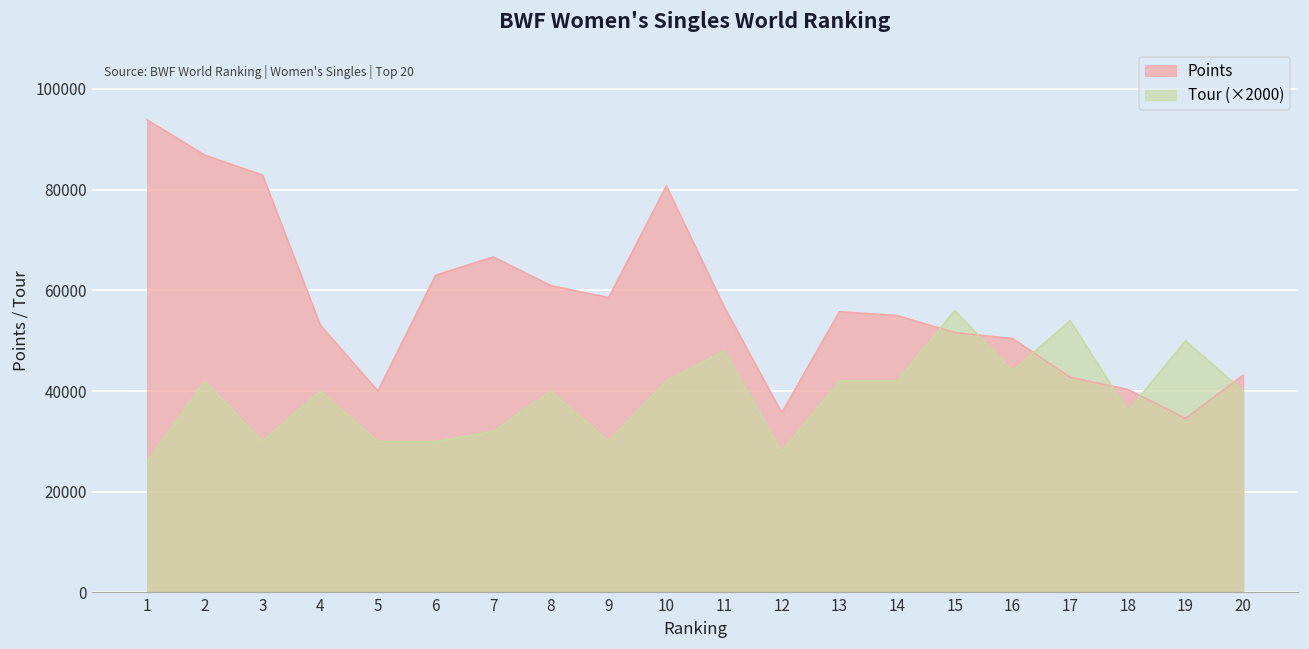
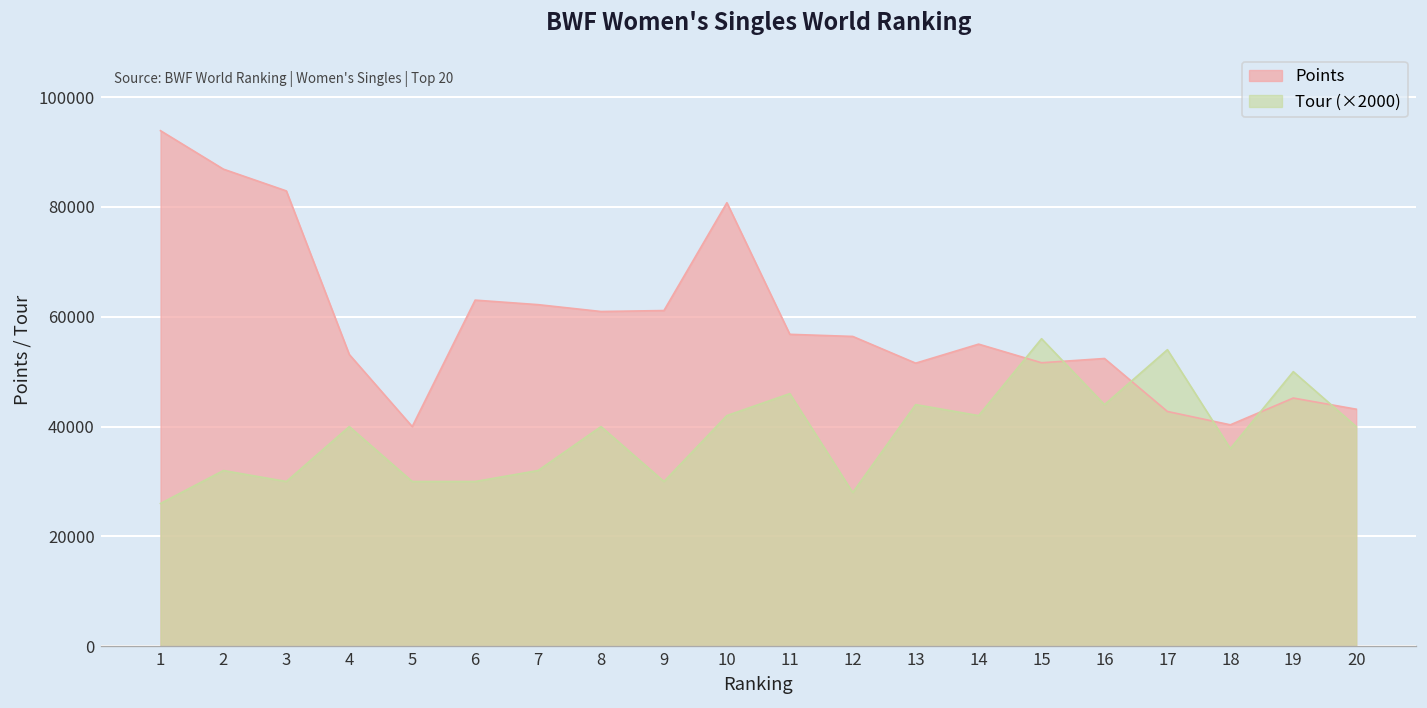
Tour (×2000), 2: 42000 -> 32000
Points, 7: 67000 -> 62000
Points, 9: 59000 -> 61000
Tour (×2000), 11: 48000 -> 46000
Points, 12: 36000 -> 56000
Points, 13: 56000 -> 52000
Tour (×2000), 13: 42000 -> 44000
Points, 16: 50000 -> 52000
Points, 19: 35000 -> 45000
